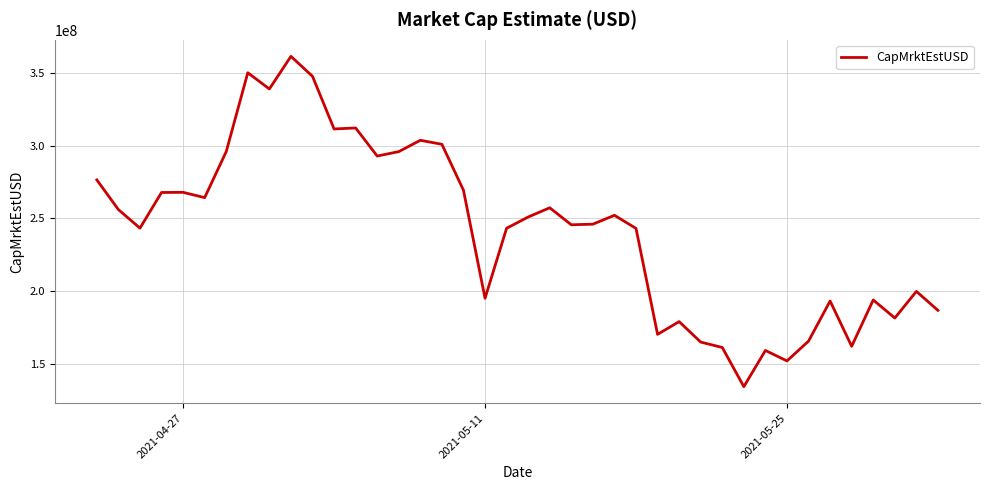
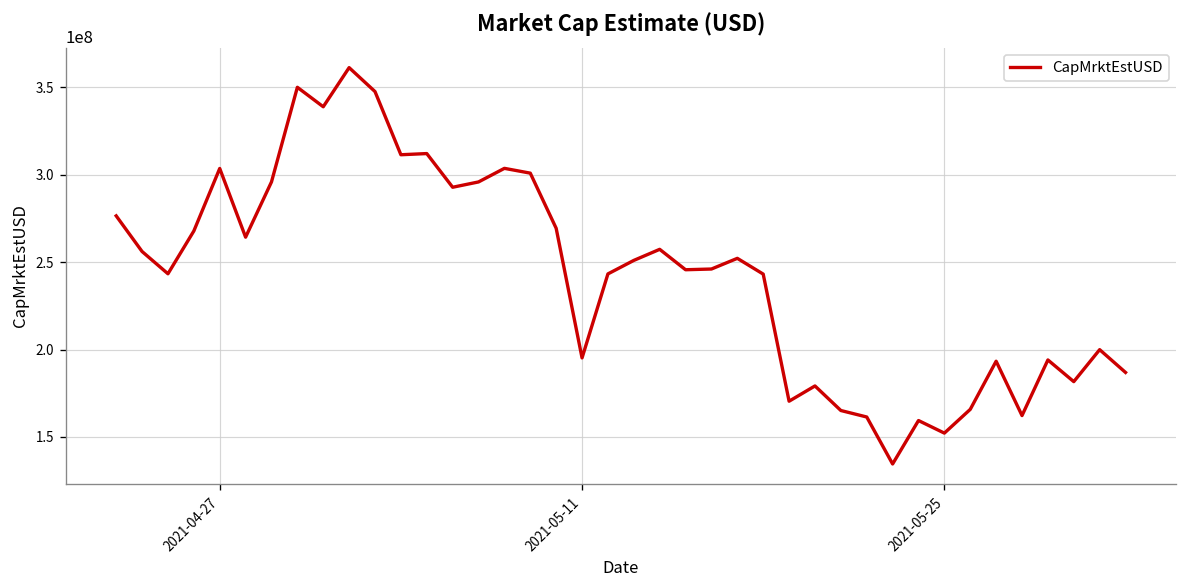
2021-04-27: 268000000 -> 304000000
